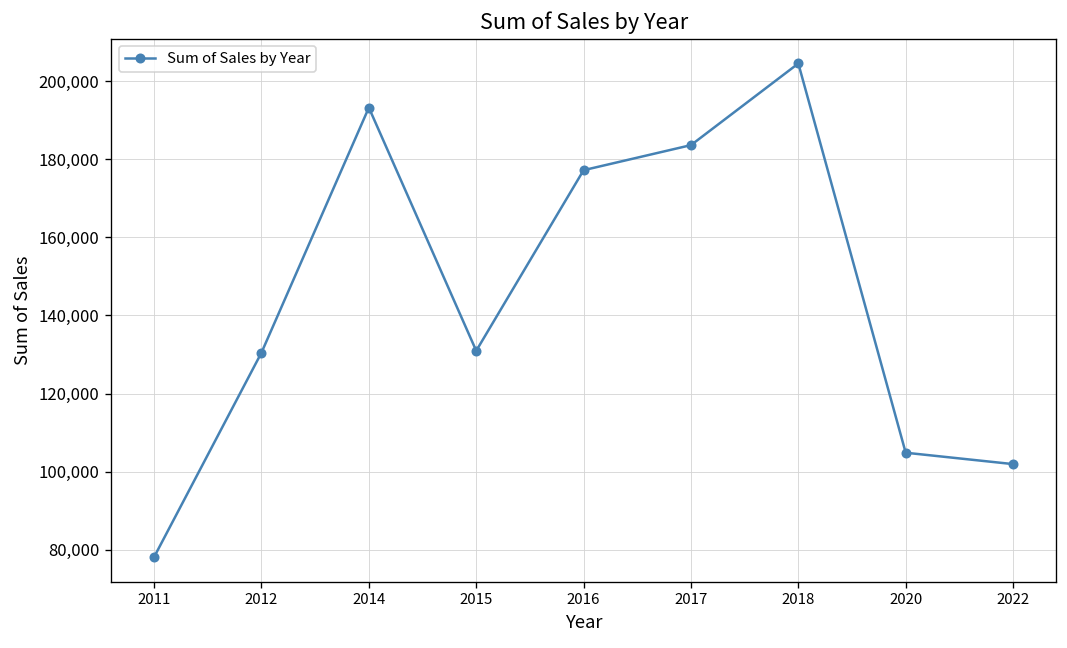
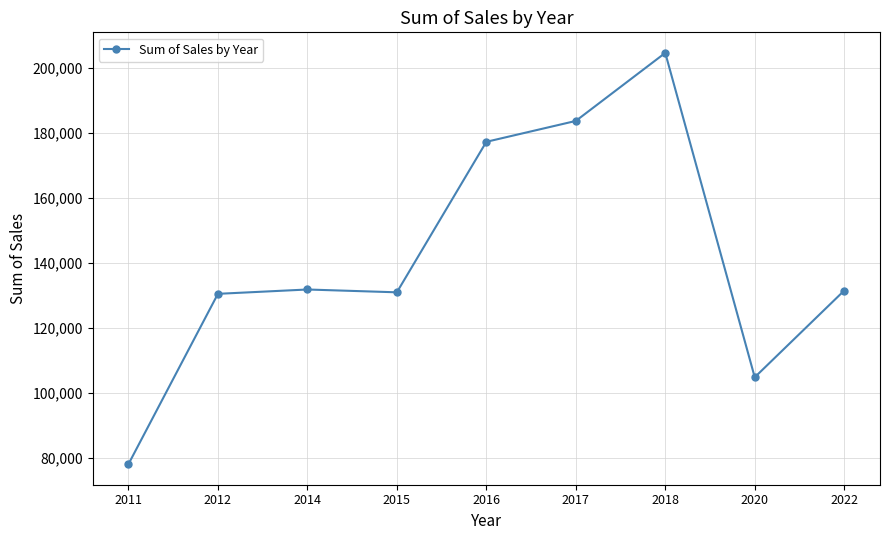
2014: 193,000 -> 132,000
2022: 102,000 -> 131,000
